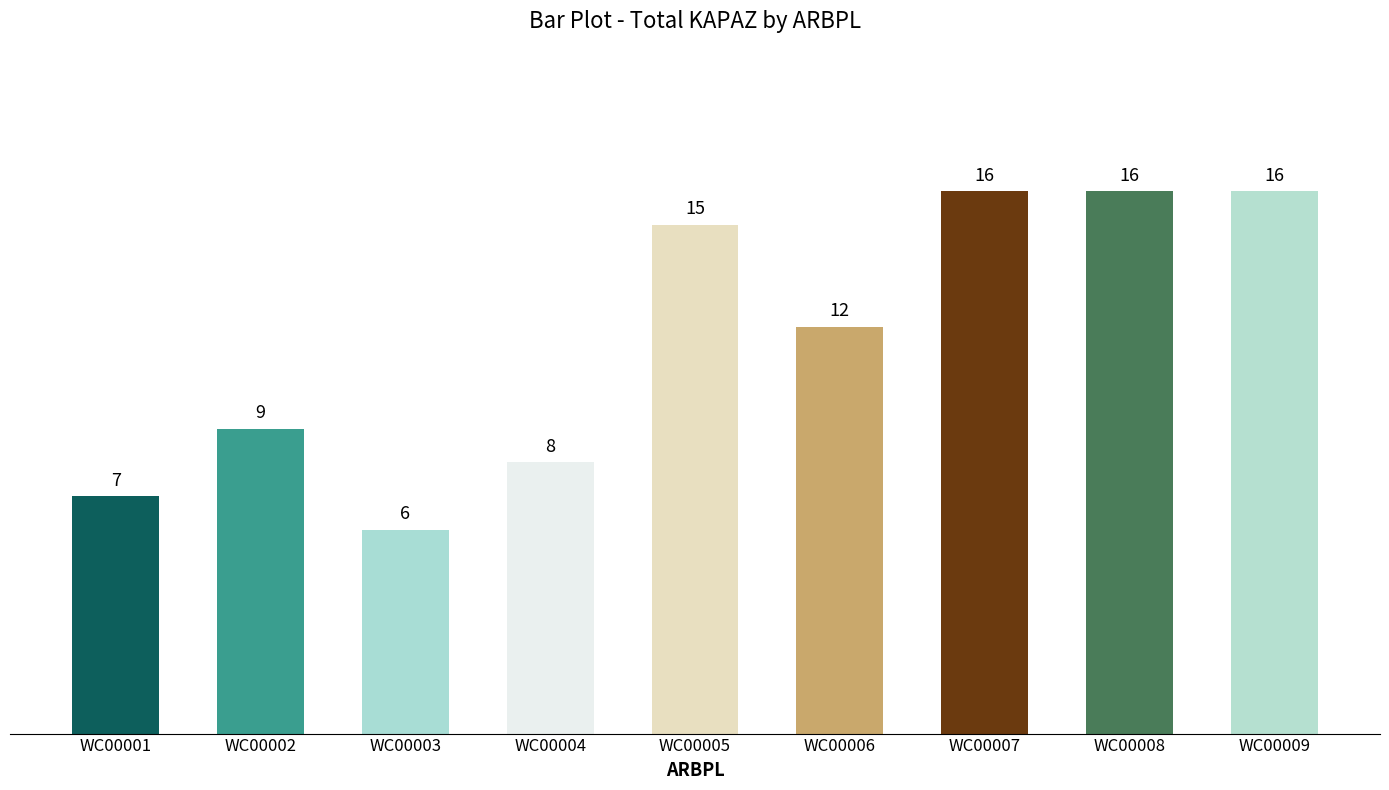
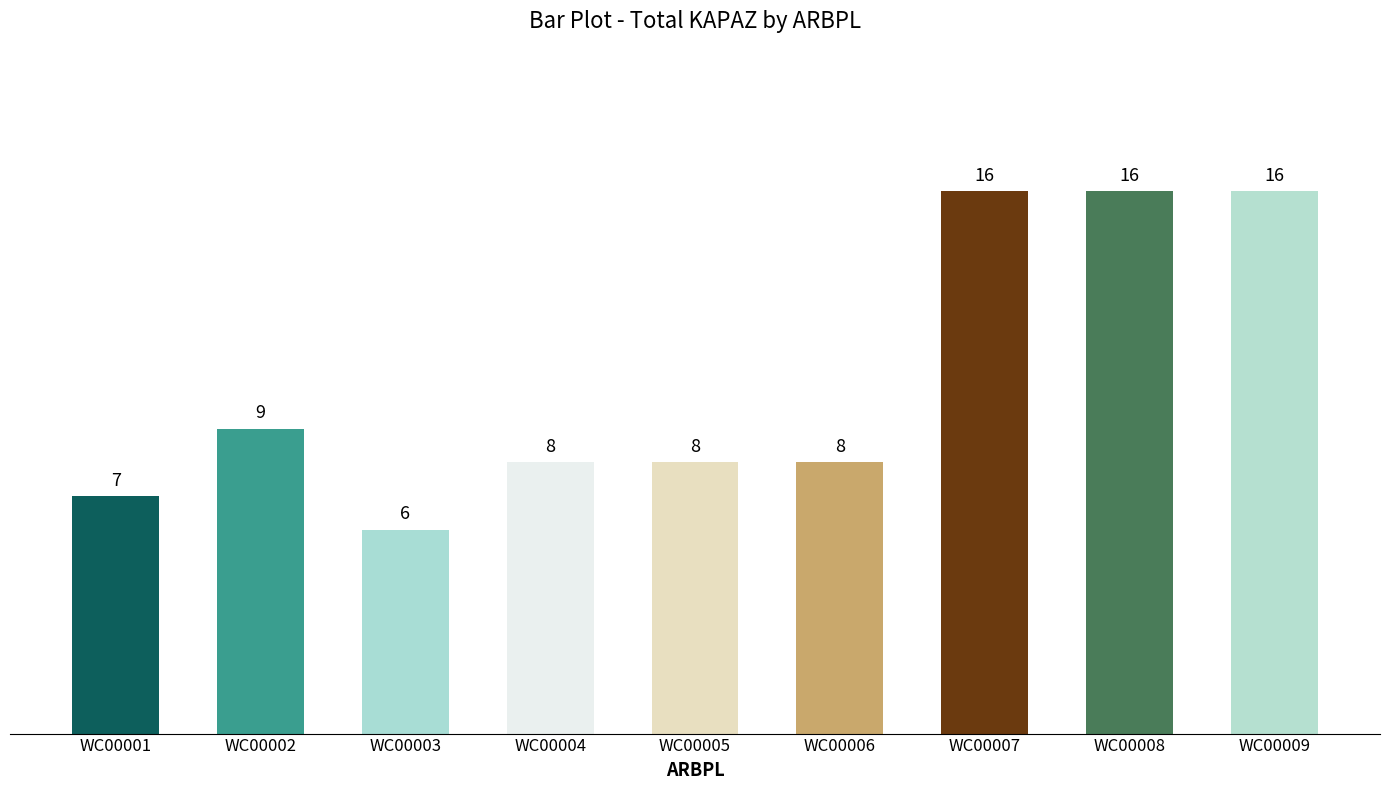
WC00005: 15 -> 8
WC00006: 12 -> 8
